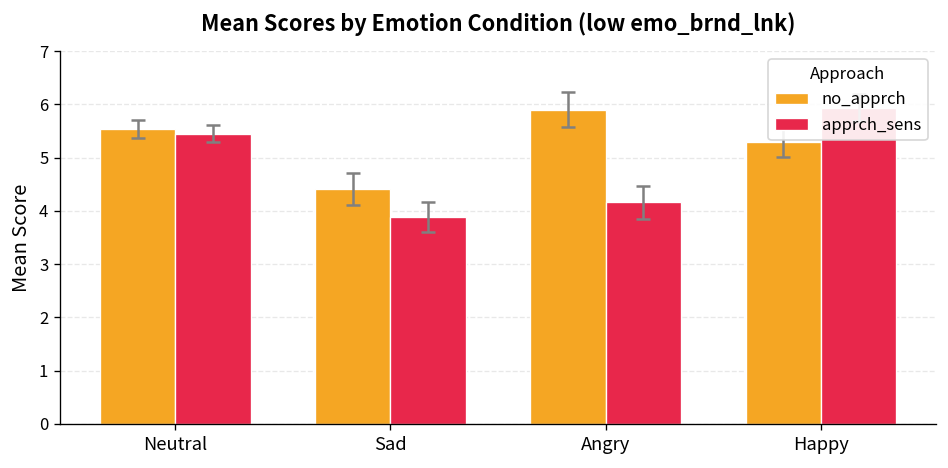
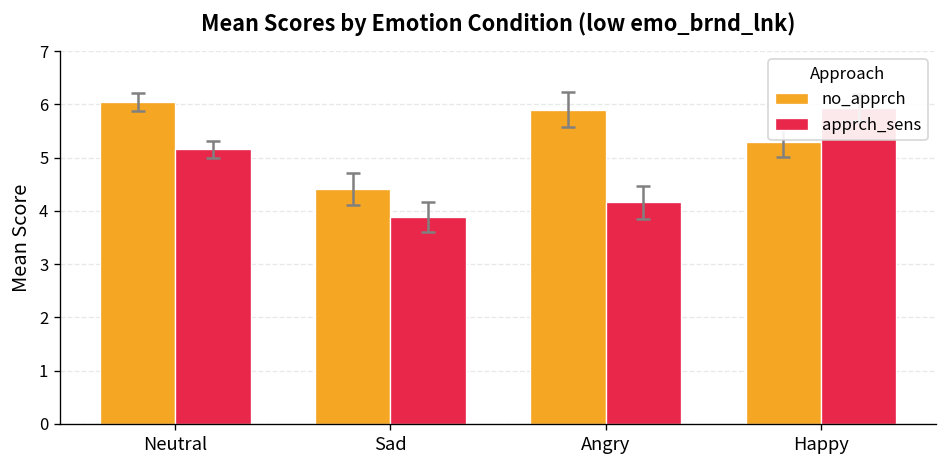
no_apprch, Neutral: 5.5 -> 6.1
apprch_sens, Neutral: 5.5 -> 5.2
